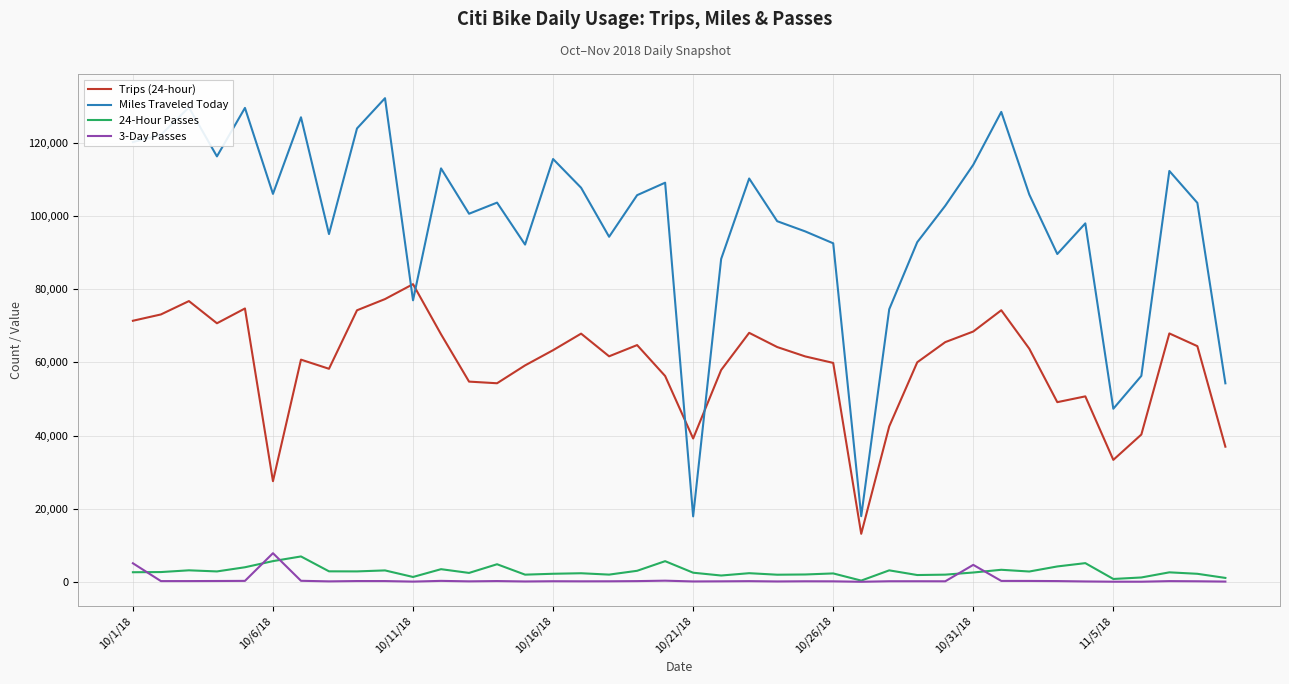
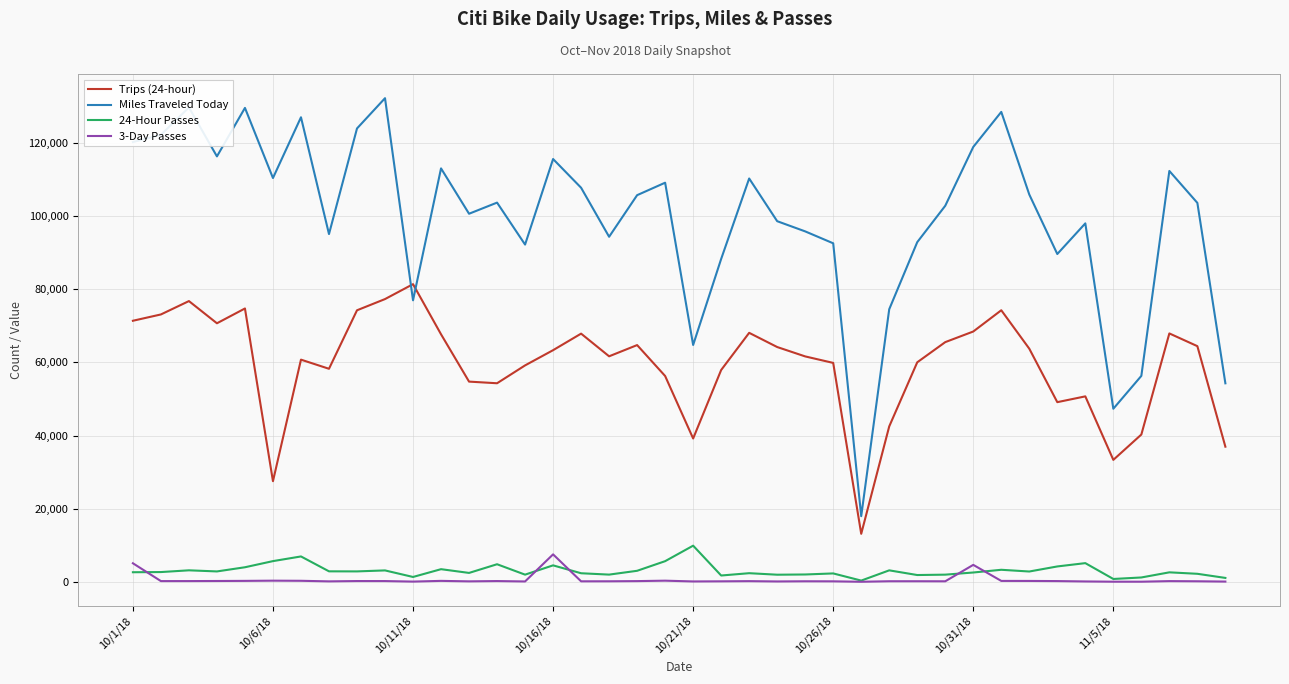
Miles Traveled Today, 10/6/18: 106,000 -> 110,000
3-Day Passes, 10/6/18: 8,000 -> 0
24-Hour Passes, 10/16/18: 2,000 -> 4,000
3-Day Passes, 10/16/18: 0 -> 8,000
Miles Traveled Today, 10/21/18: 18,000 -> 65,000
24-Hour Passes, 10/21/18: 2,000 -> 10,000
Miles Traveled Today, 10/31/18: 114,000 -> 119,000
